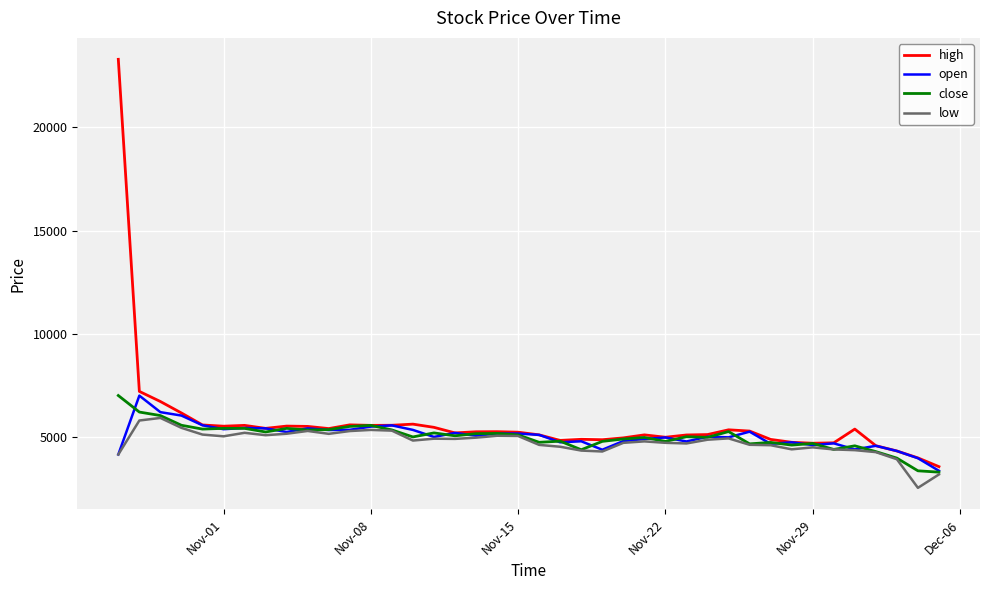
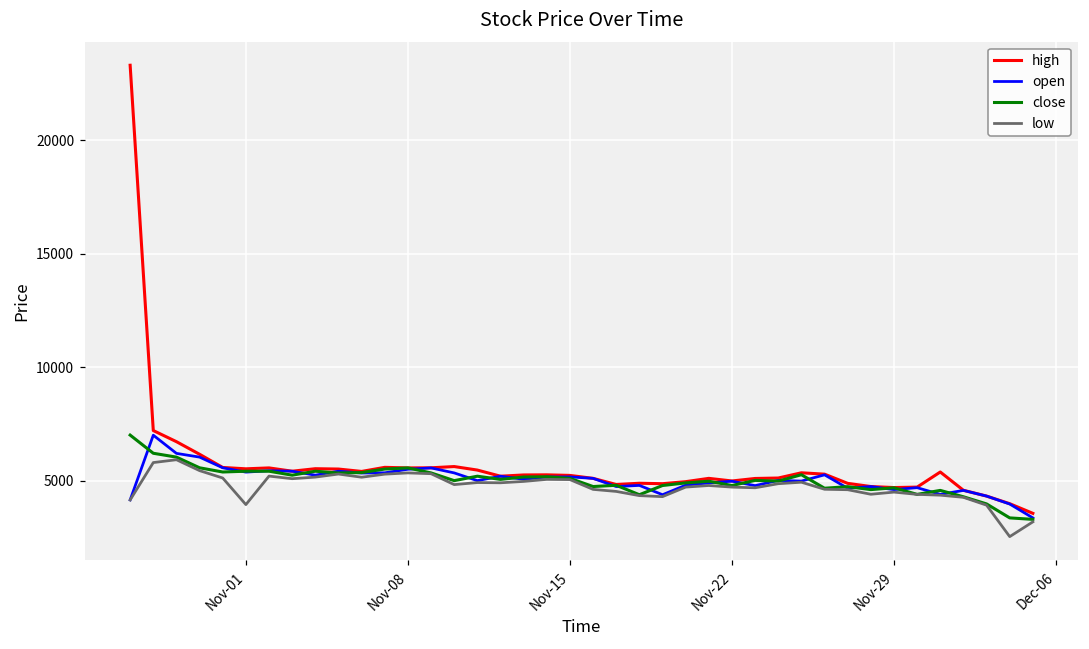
low, Nov-01: 5000 -> 4000
